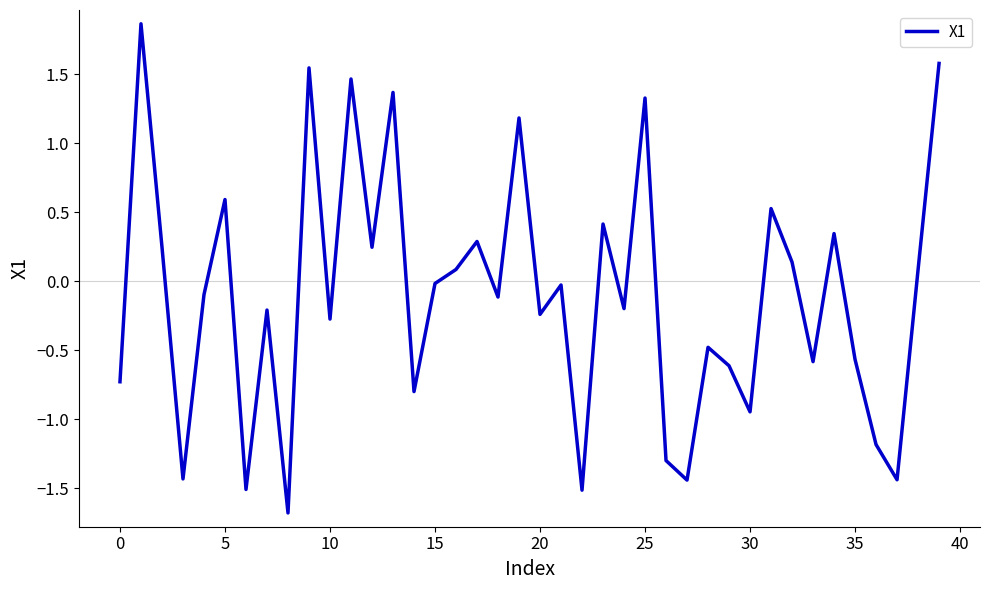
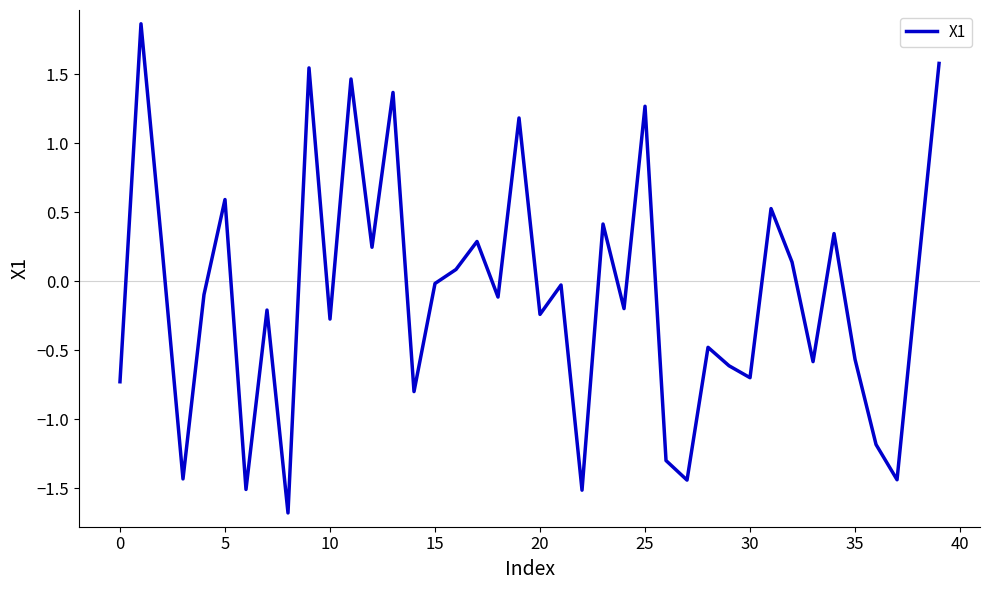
25: 1.33 -> 1.27
30: -0.95 -> -0.70
